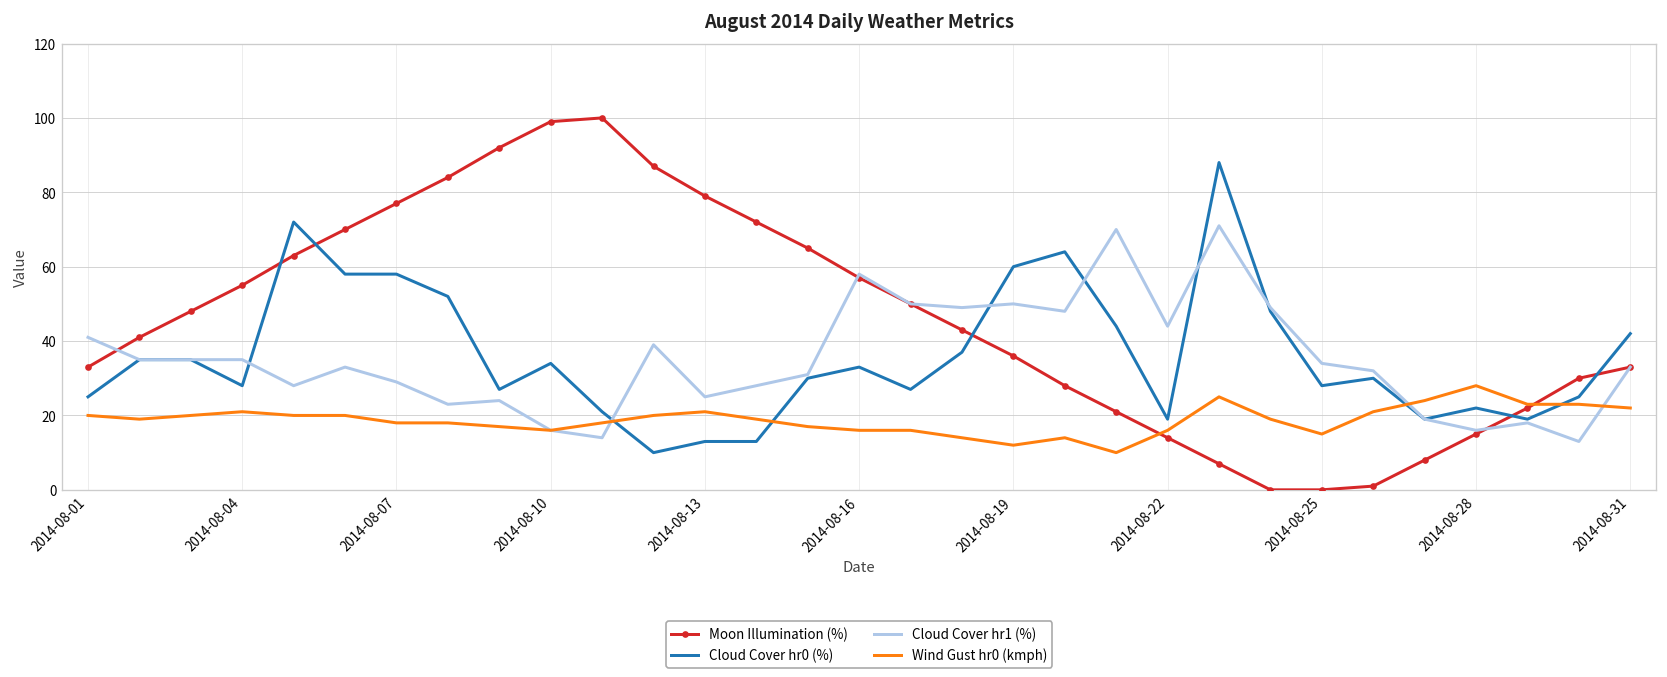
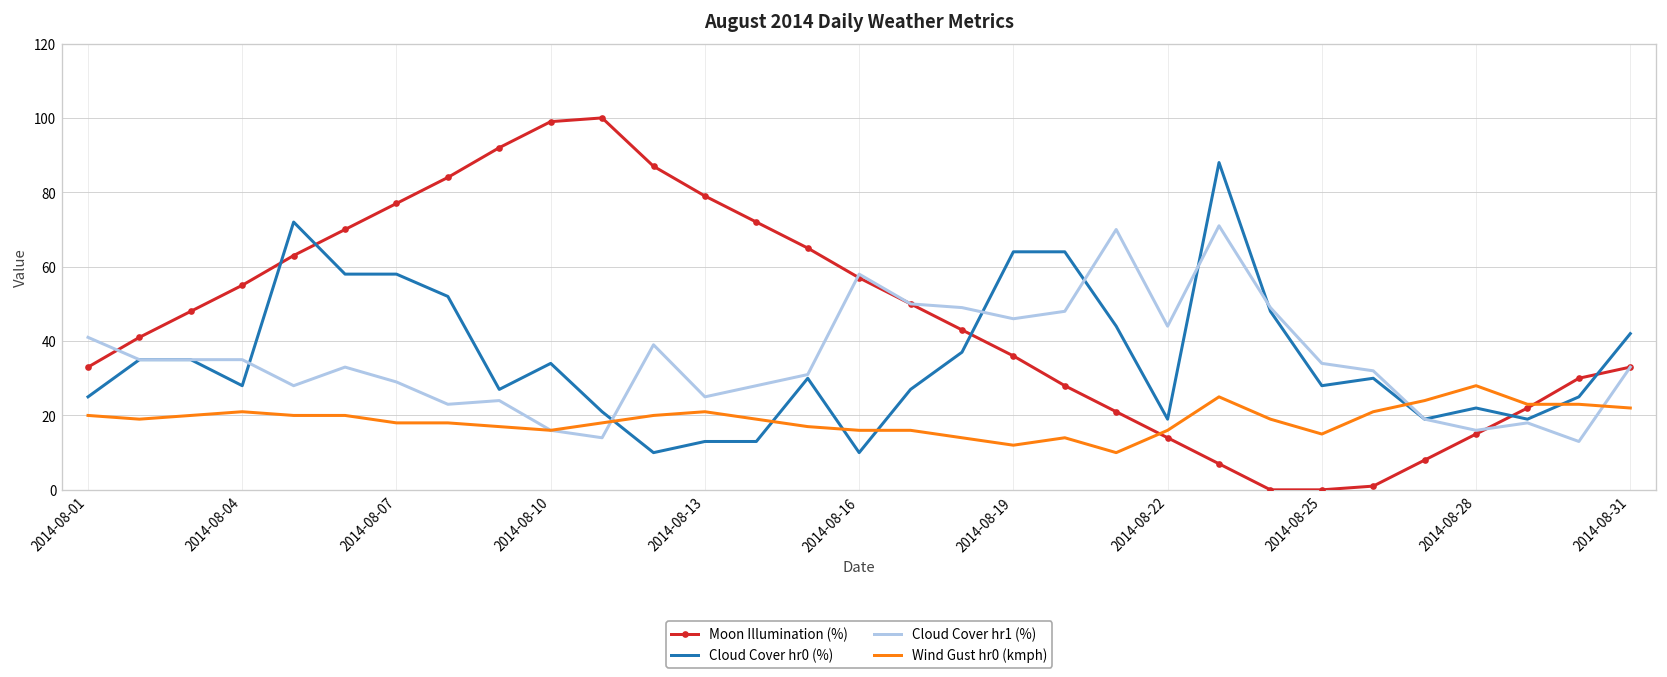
Cloud Cover hr0 (%), 2014-08-16: 33 -> 10
Cloud Cover hr0 (%), 2014-08-19: 60 -> 64
Cloud Cover hr1 (%), 2014-08-19: 50 -> 46
